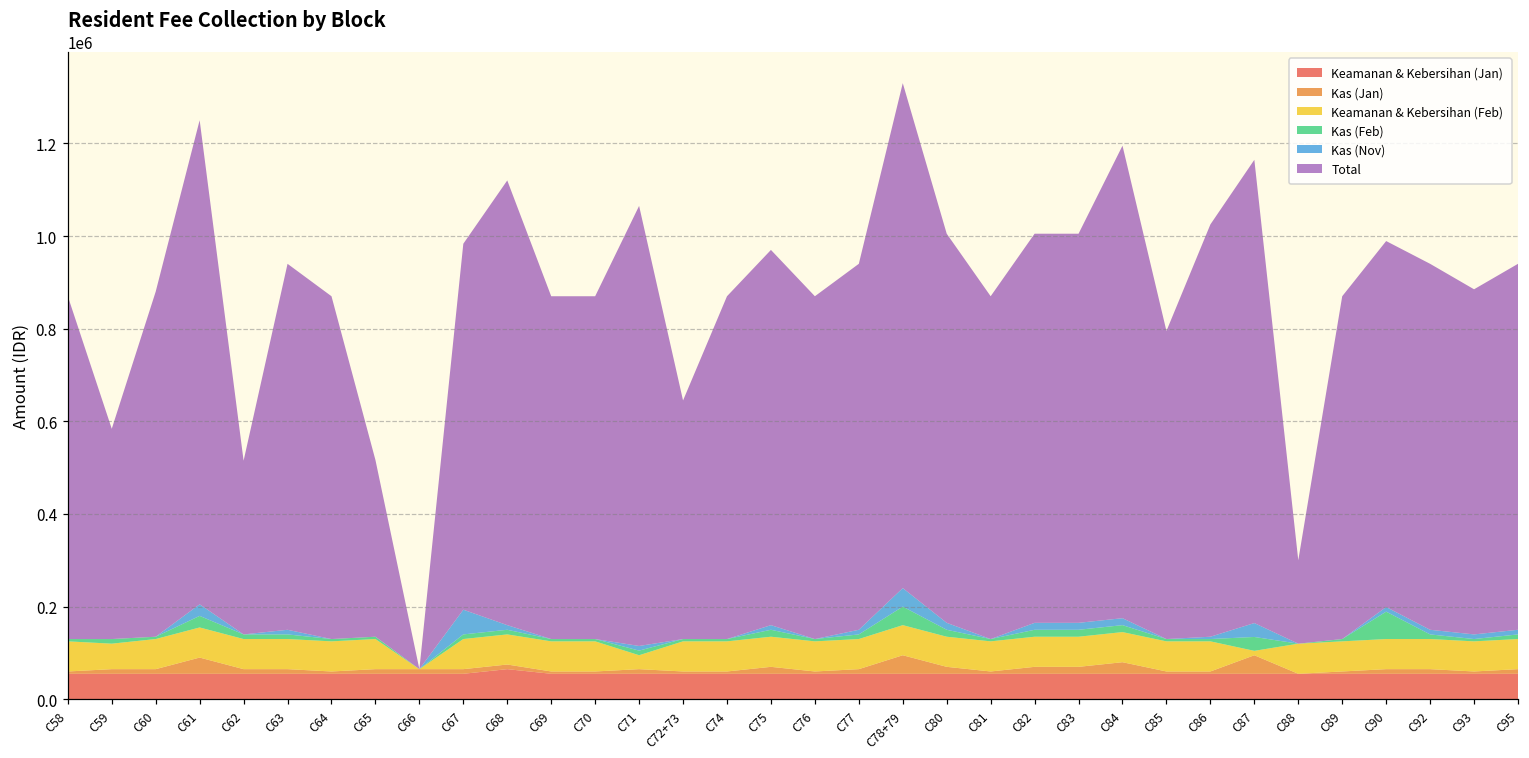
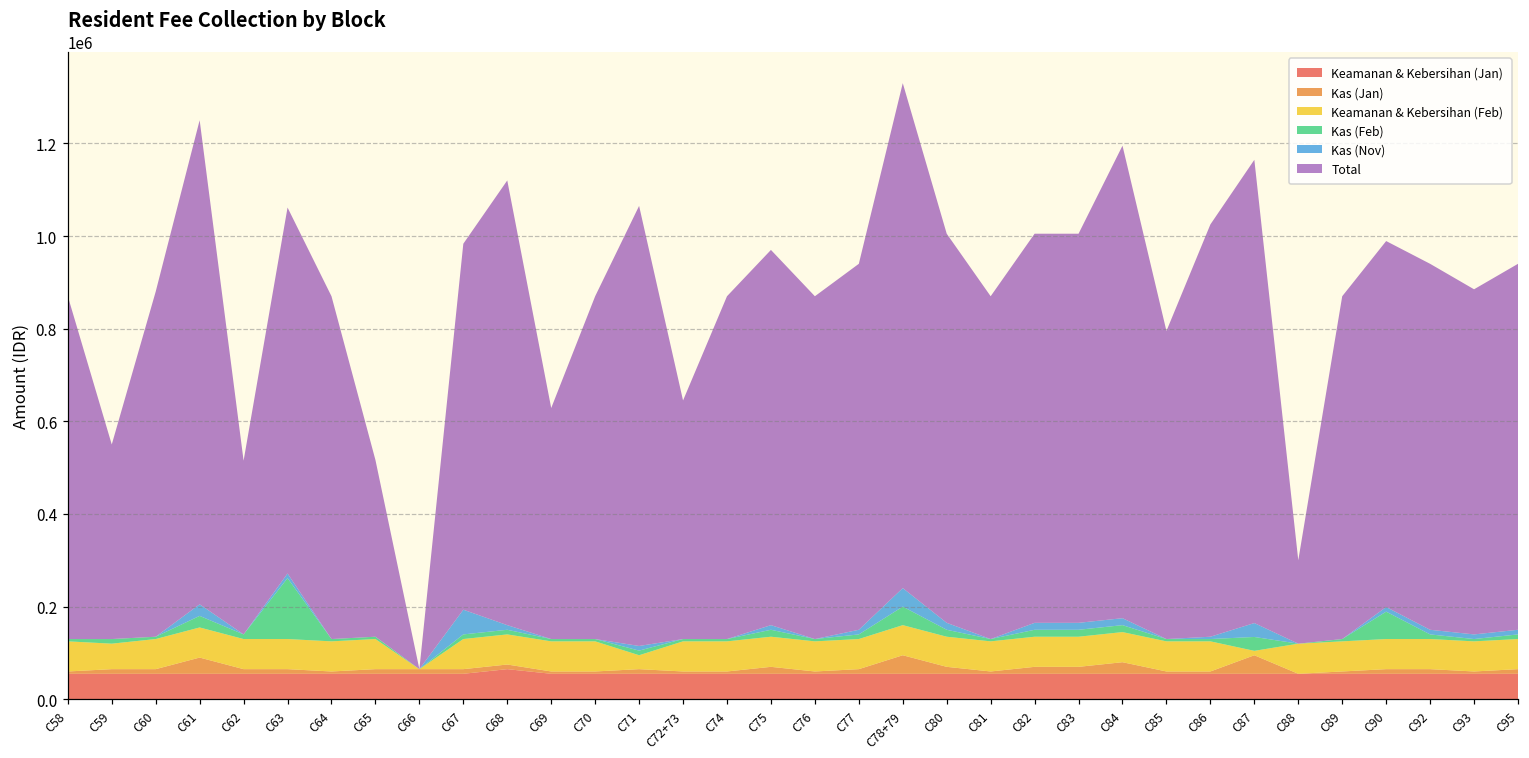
Total, C59: 450000 -> 420000
Kas (Feb), C63: 10000 -> 130000
Total, C69: 740000 -> 500000
